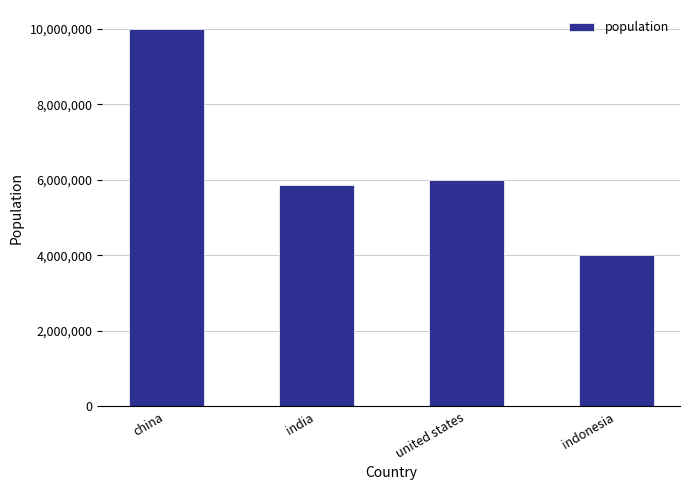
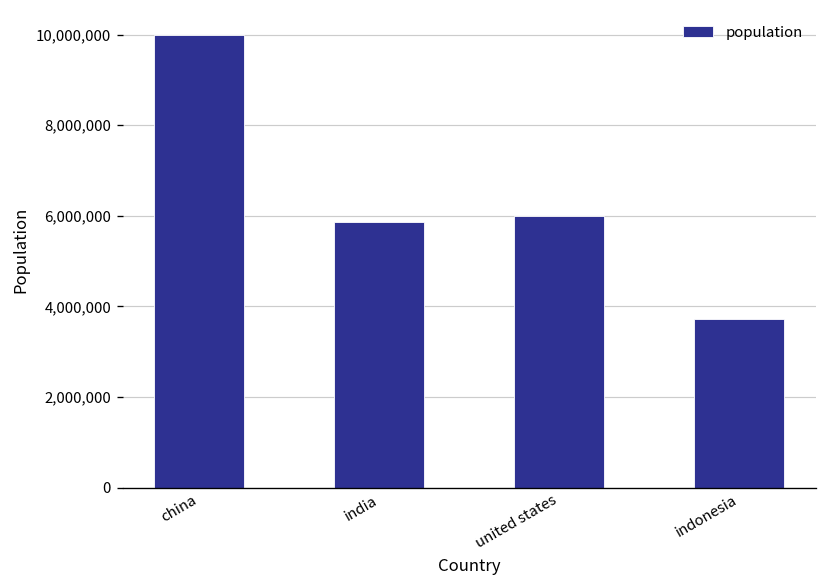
indonesia: 4,000,000 -> 3,700,000
